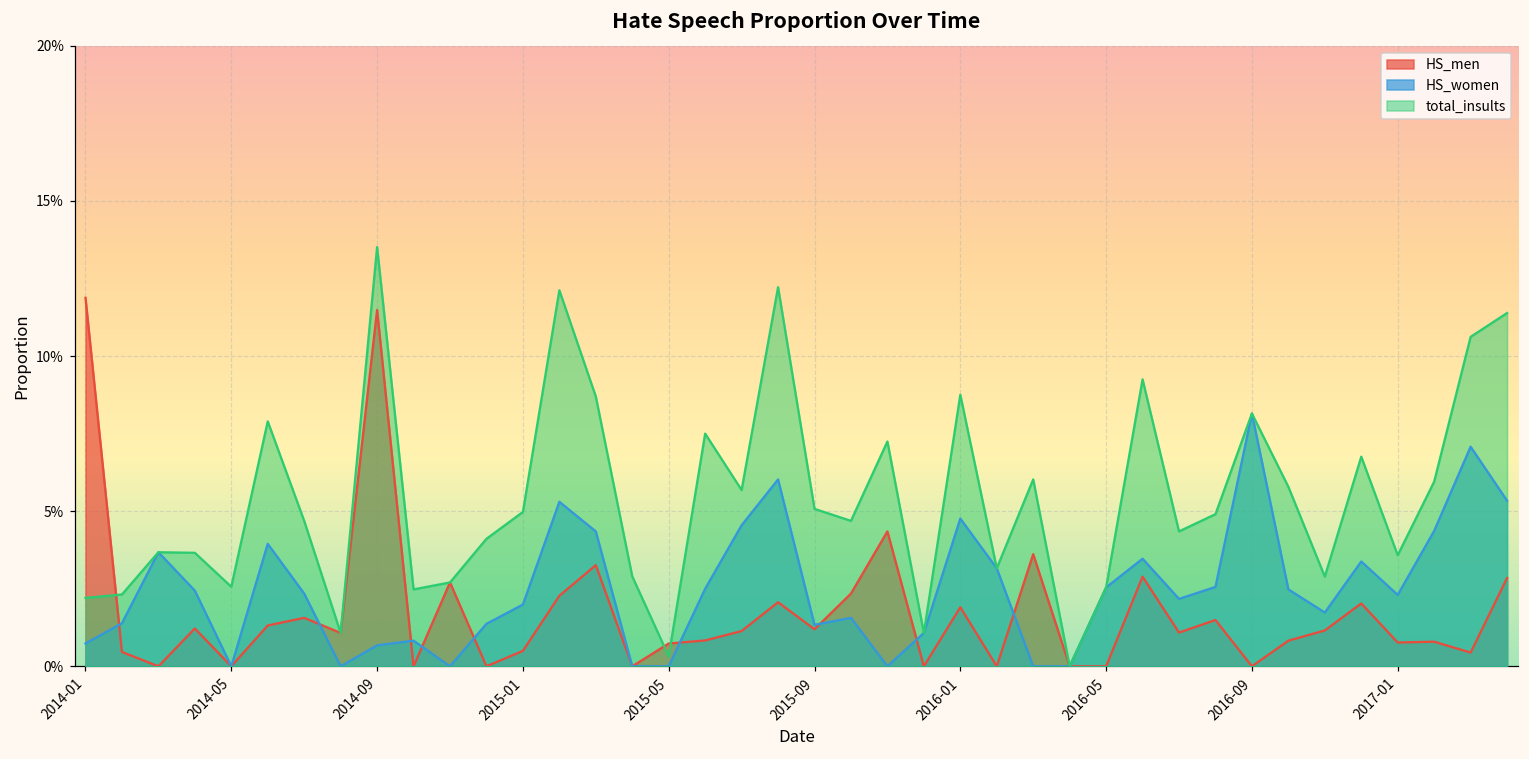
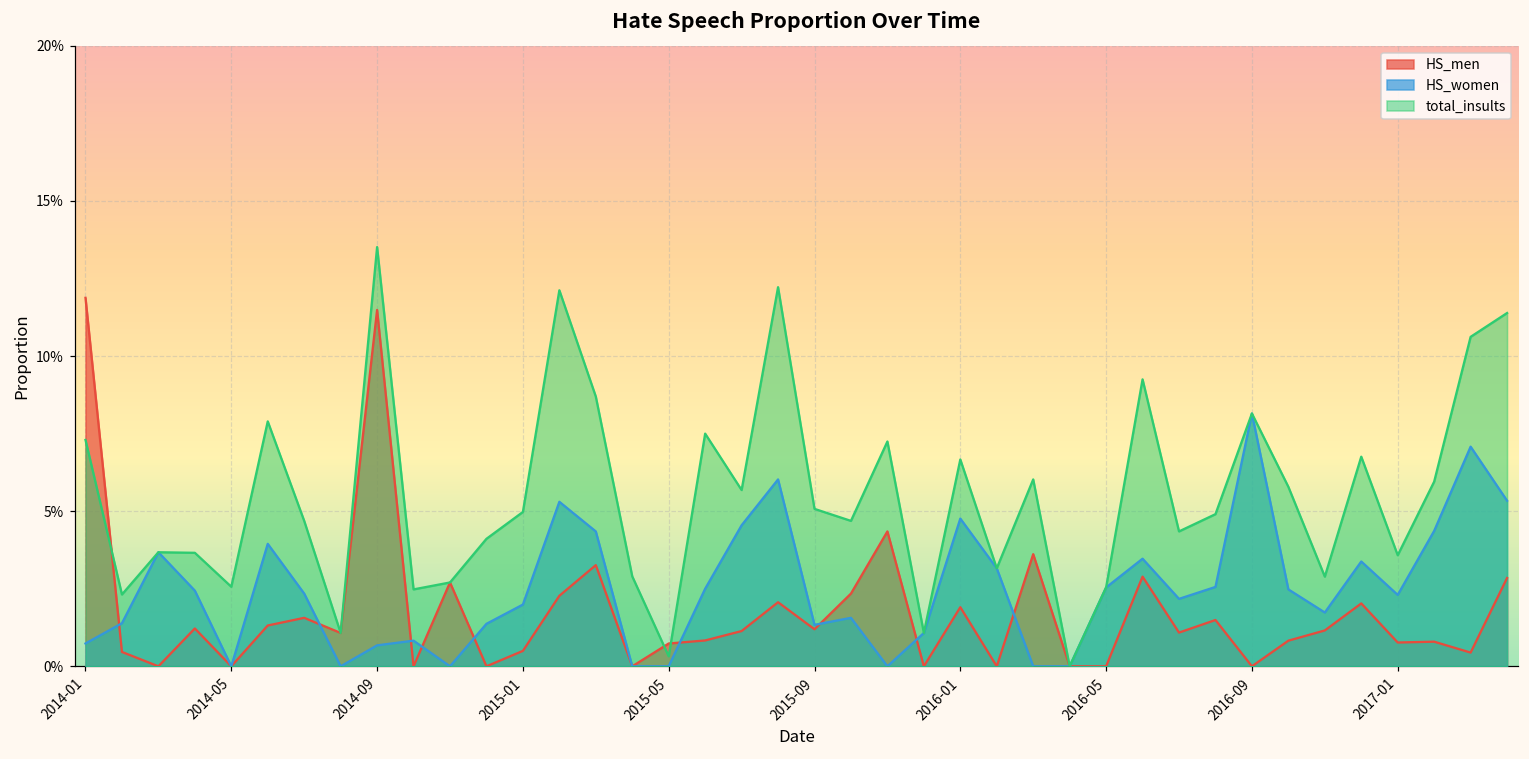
total_insults, 2014-01: 2.2% -> 7.3%
total_insults, 2016-01: 8.8% -> 6.7%
